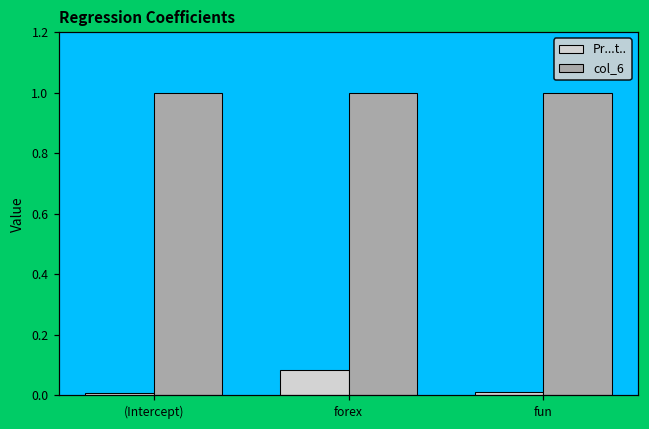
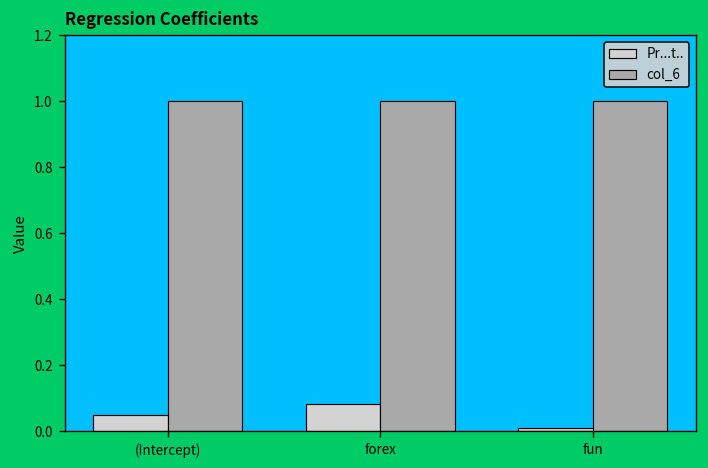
Pr...t.., (Intercept): 0.01 -> 0.05
